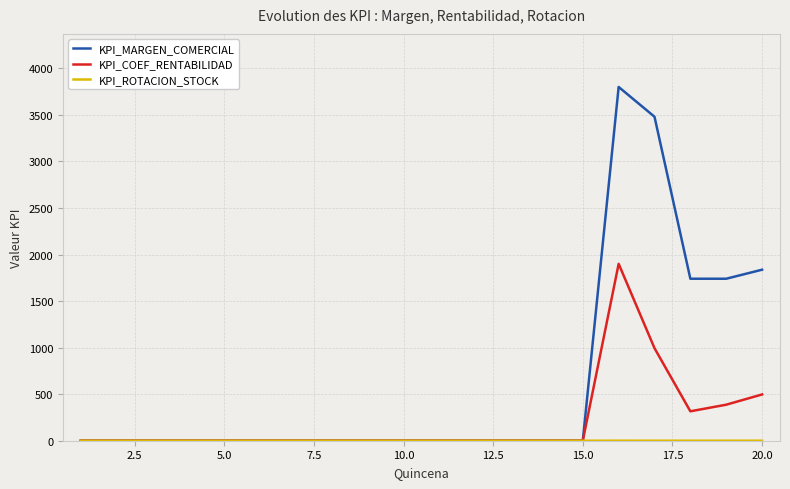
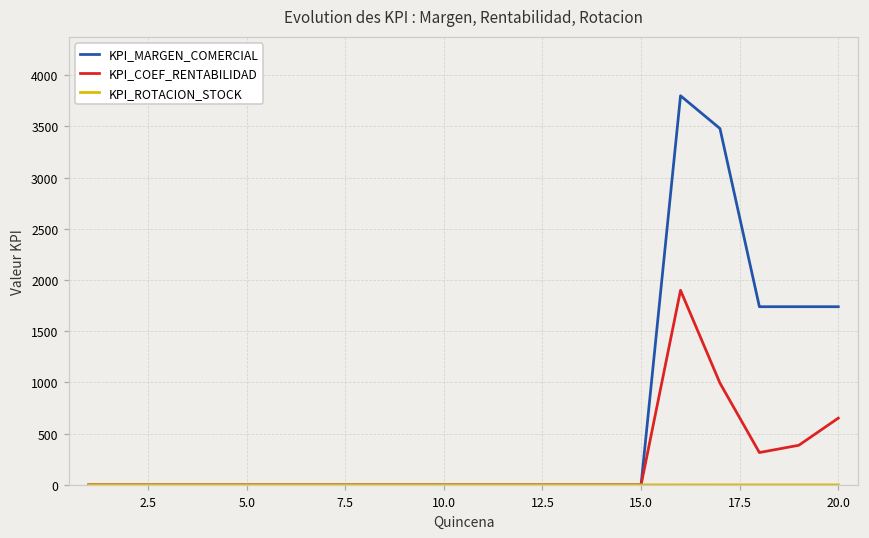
KPI_MARGEN_COMERCIAL, 20.0: 1800 -> 1700
KPI_COEF_RENTABILIDAD, 20.0: 500 -> 700
